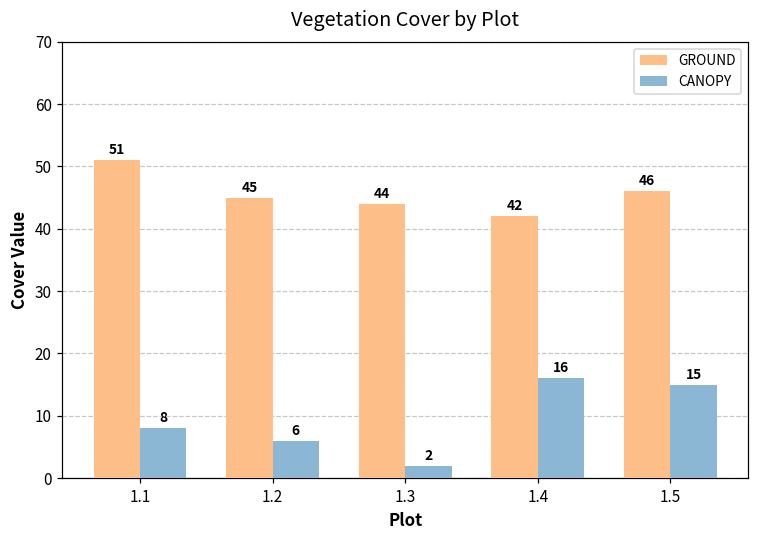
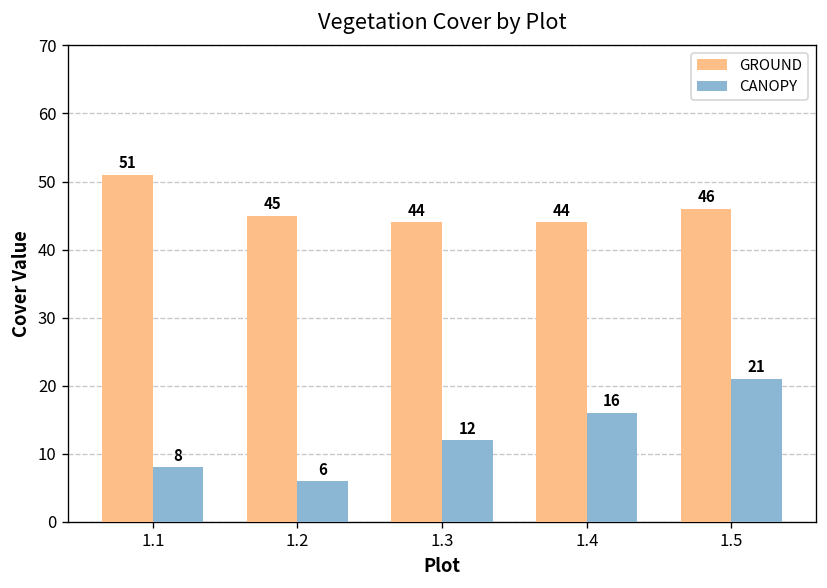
CANOPY, 1.3: 2 -> 12
GROUND, 1.4: 42 -> 44
CANOPY, 1.5: 15 -> 21
